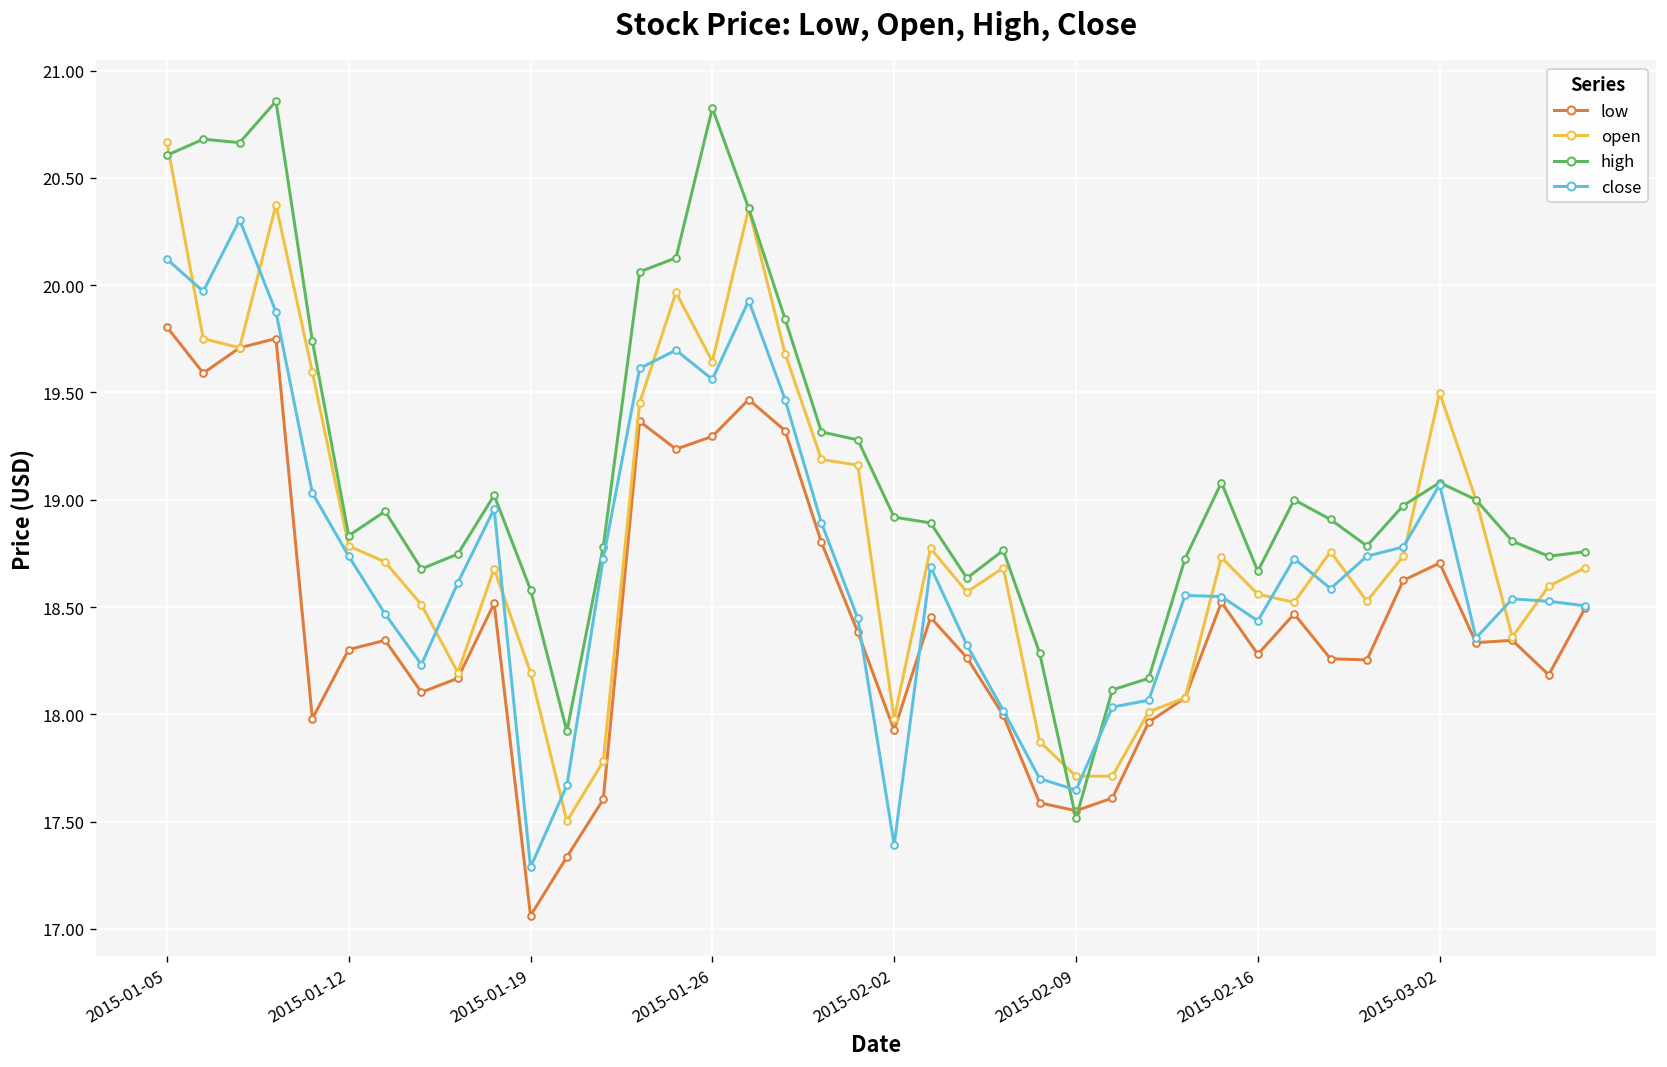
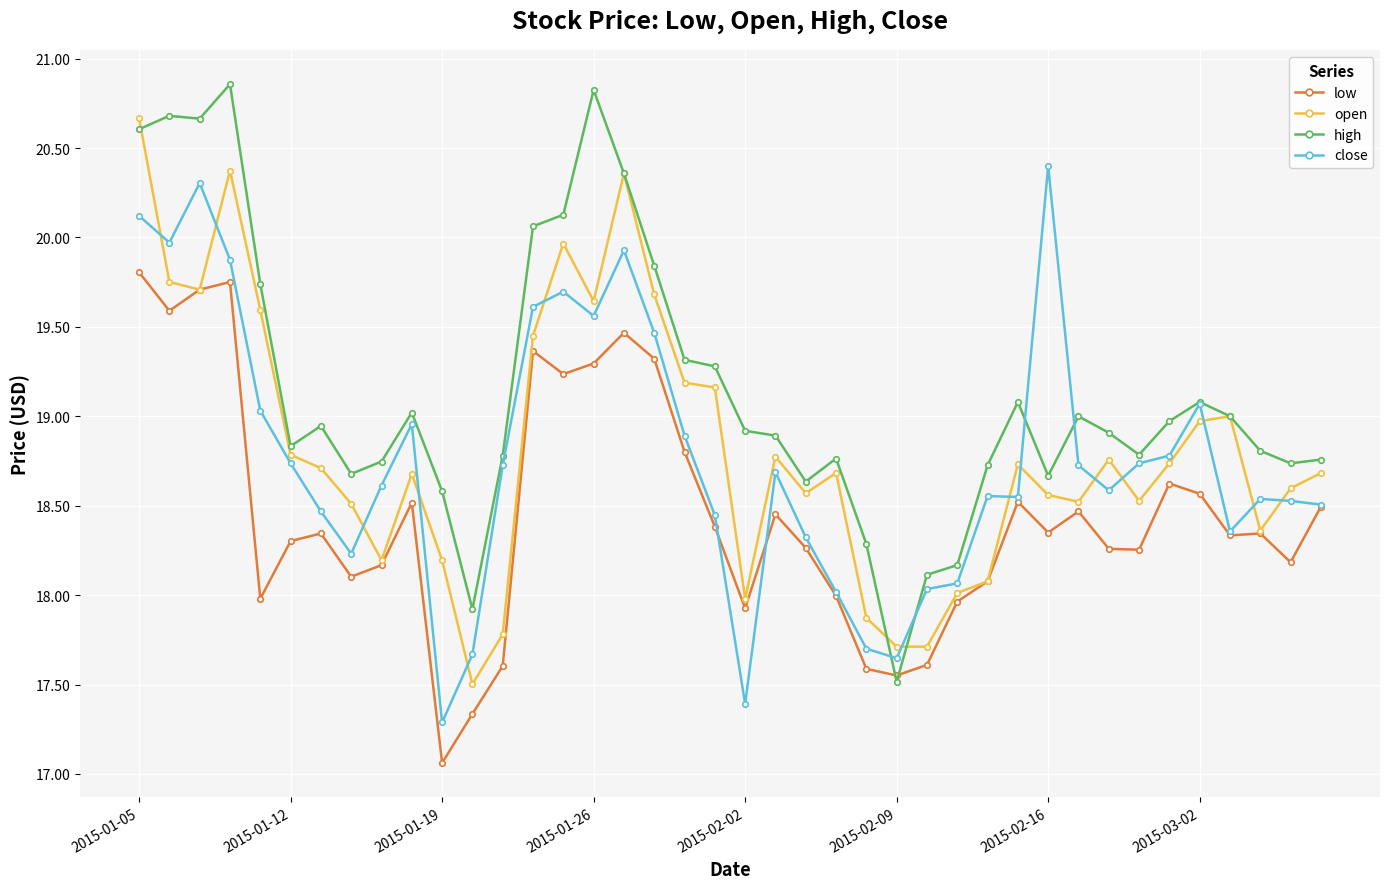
low, 2015-02-16: 18.28 -> 18.35
close, 2015-02-16: 18.44 -> 20.40
low, 2015-03-02: 18.71 -> 18.57
open, 2015-03-02: 19.50 -> 18.97
